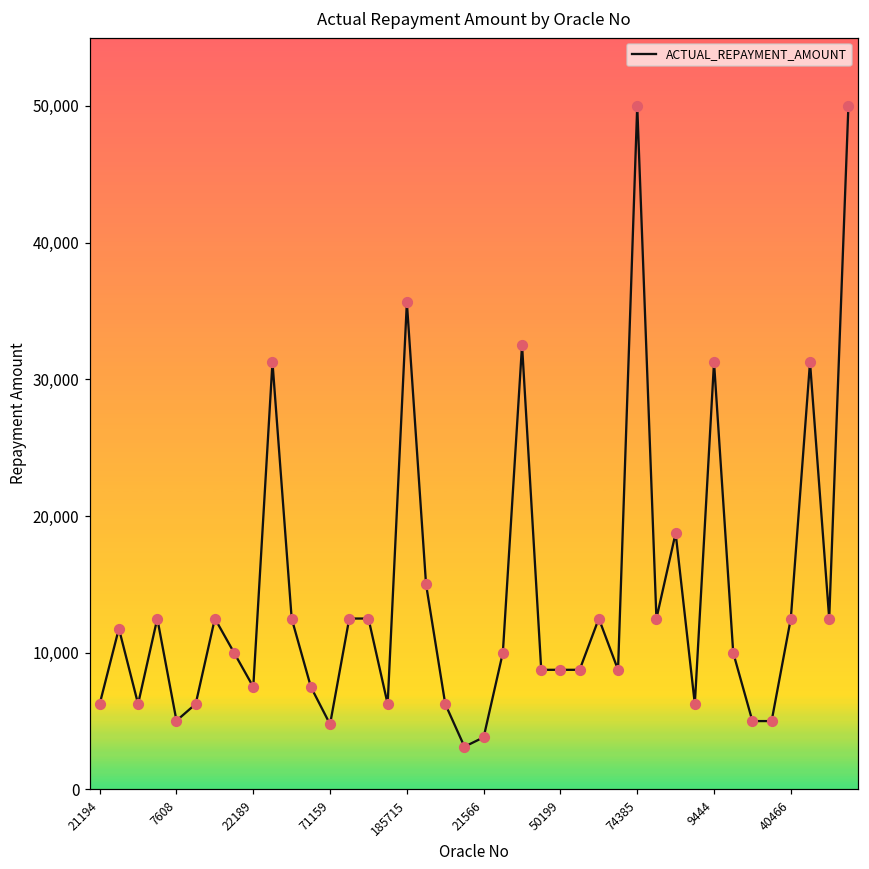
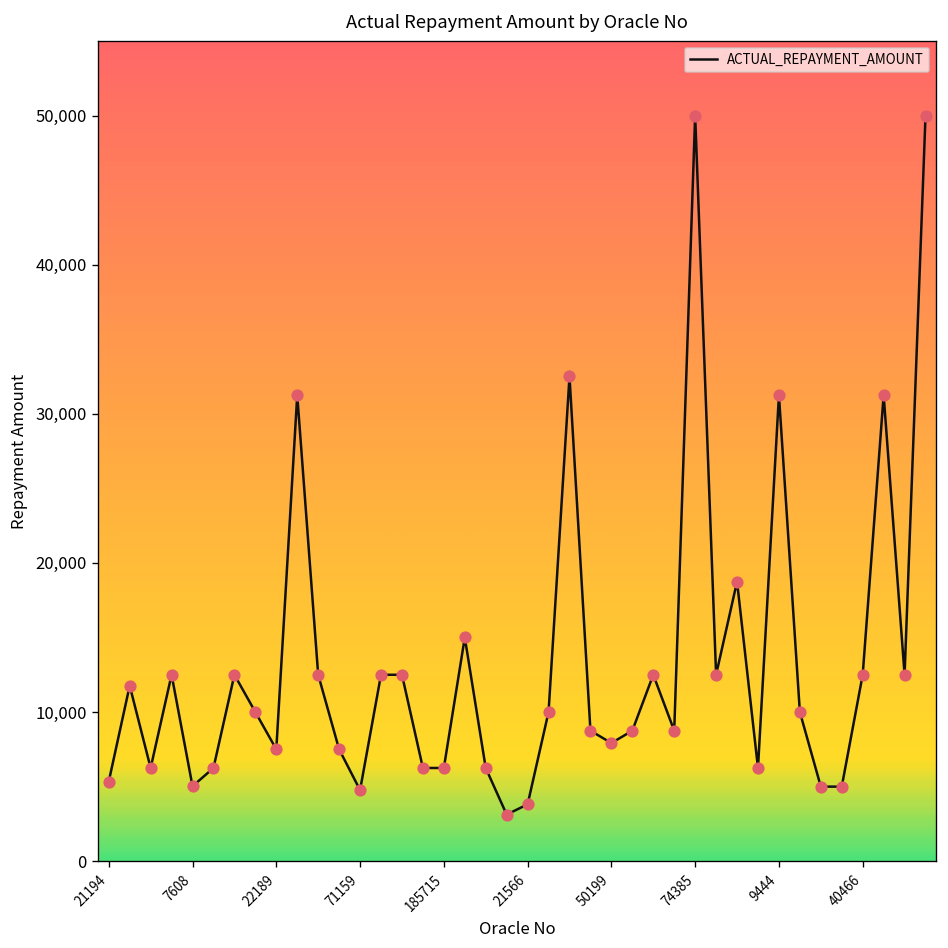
21194: 6,300 -> 5,300
185715: 35,600 -> 6,300
50199: 8,800 -> 7,900
